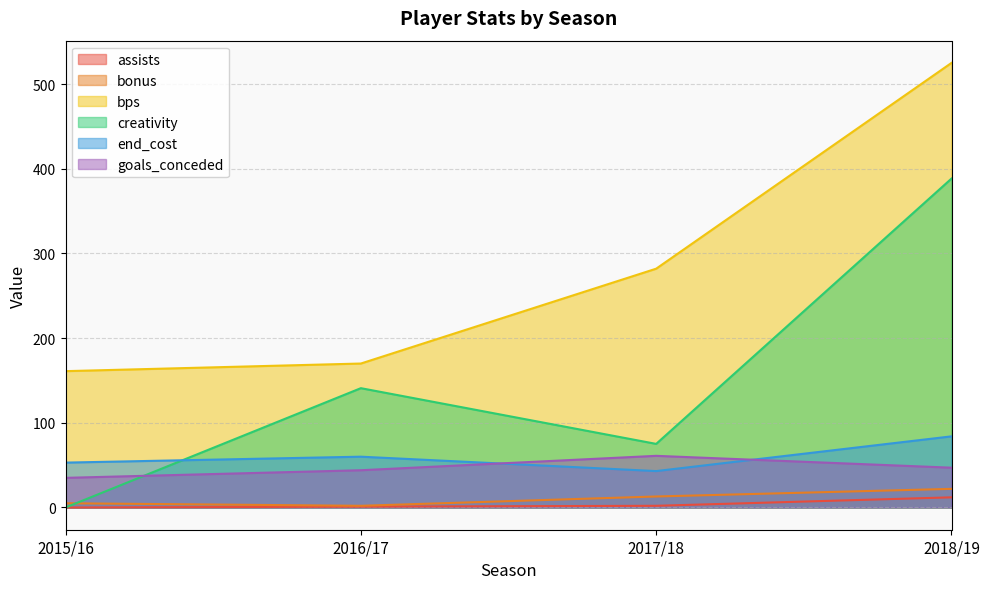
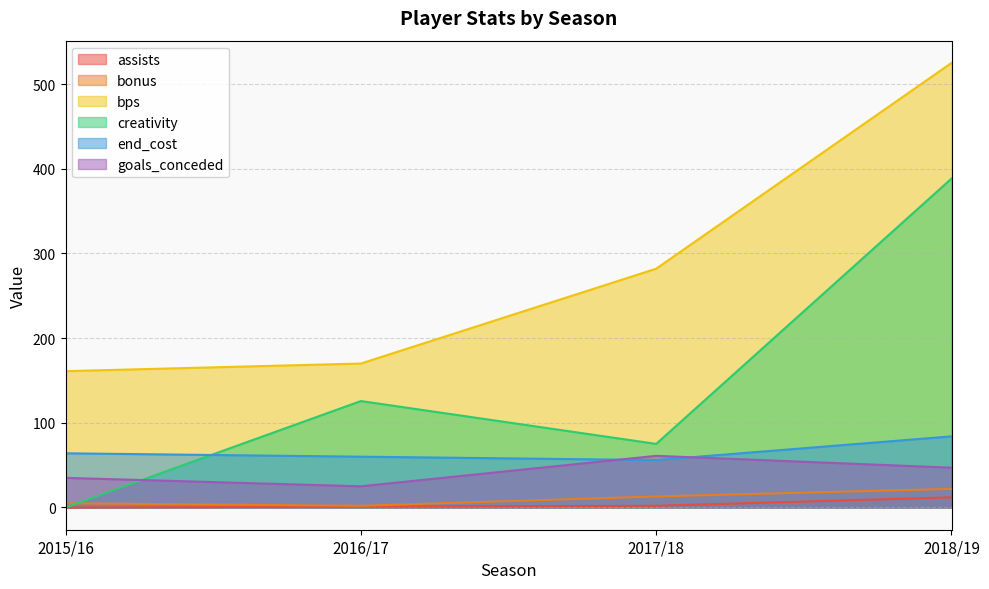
end_cost, 2015/16: 50 -> 60
creativity, 2016/17: 140 -> 130
goals_conceded, 2016/17: 40 -> 30
end_cost, 2017/18: 40 -> 60
